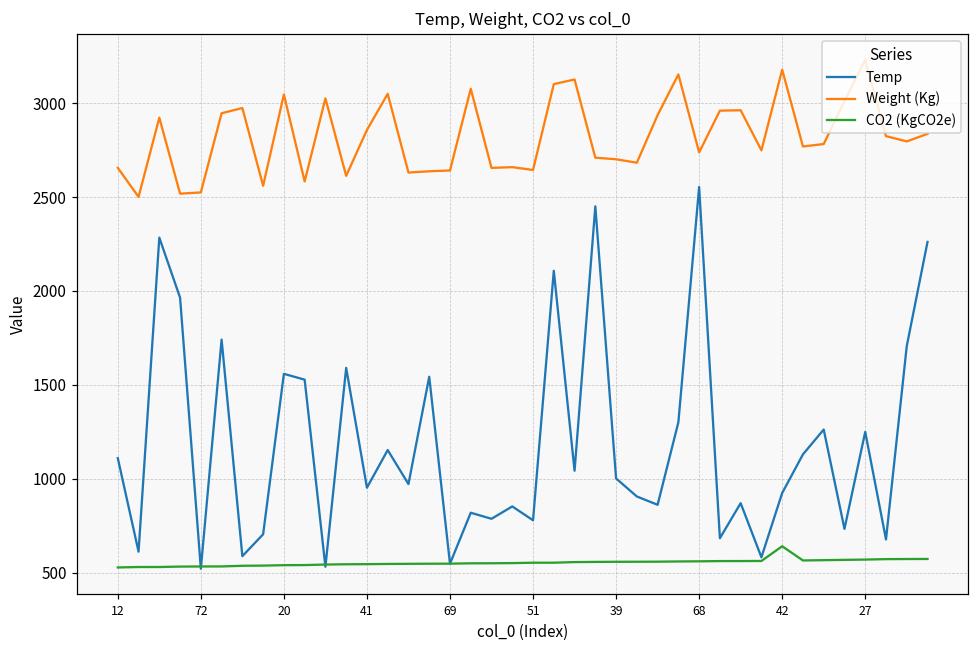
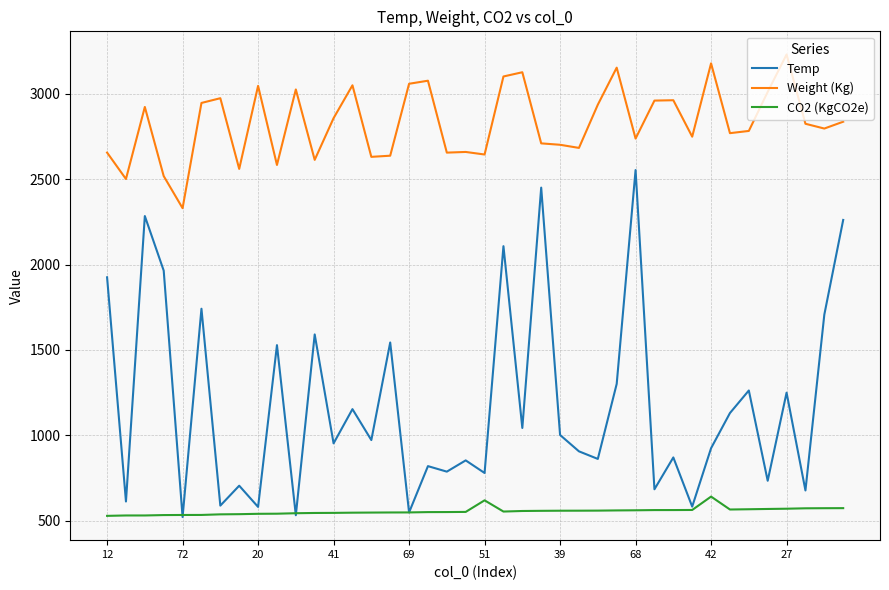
Temp, 12: 1110 -> 1930
Weight (Kg), 72: 2520 -> 2330
Temp, 20: 1560 -> 580
Weight (Kg), 69: 2640 -> 3060
CO2 (KgCO2e), 51: 550 -> 620
